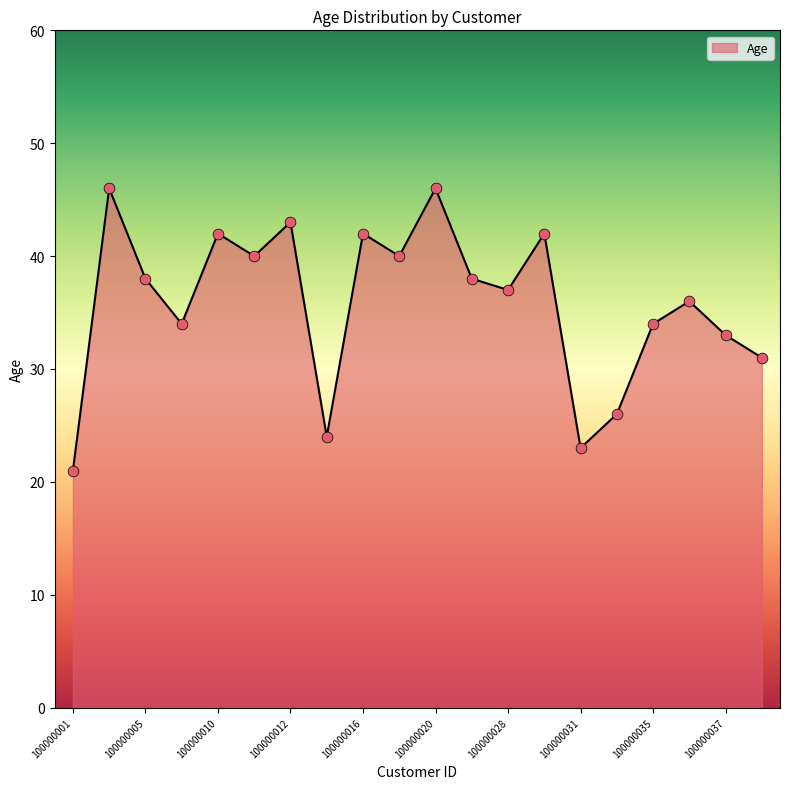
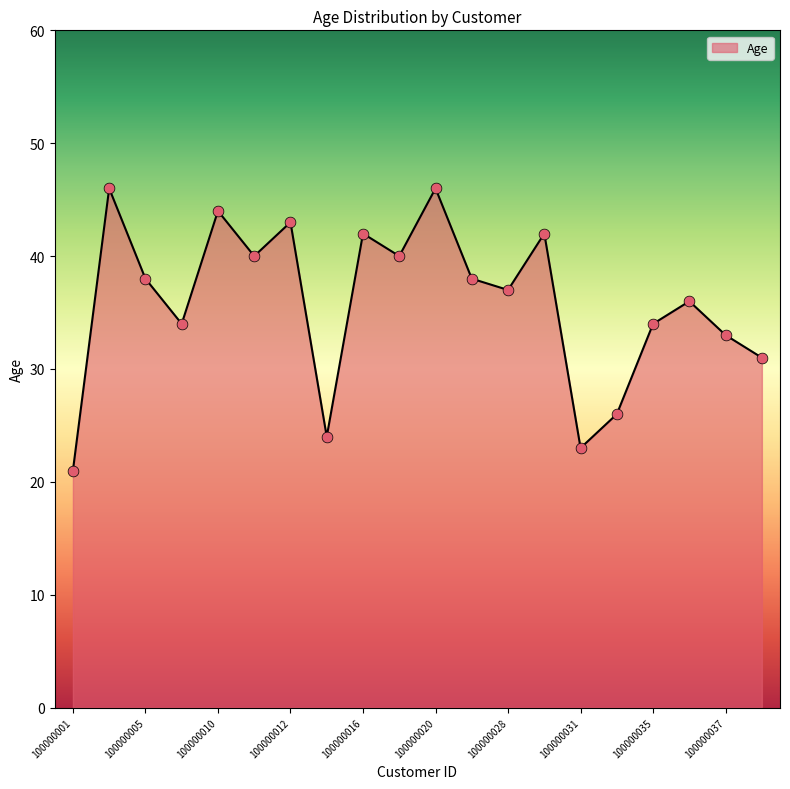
100000010: 42 -> 44
